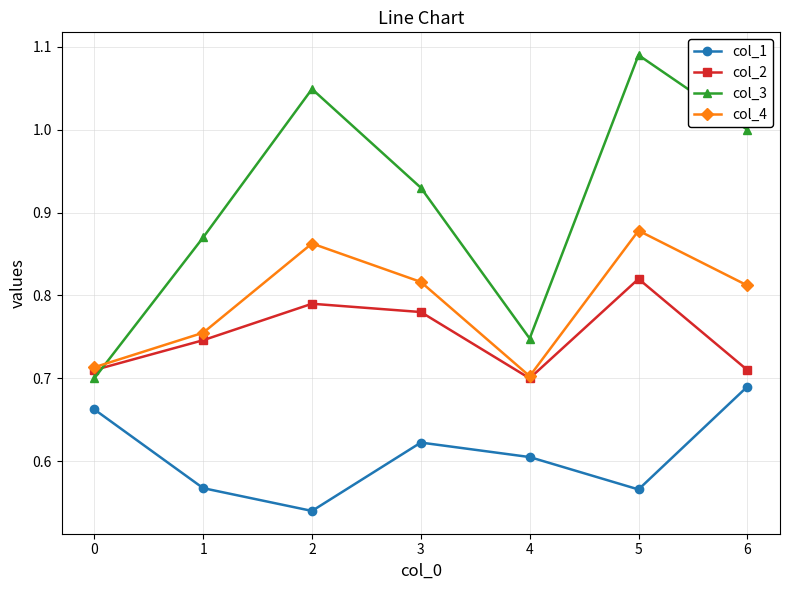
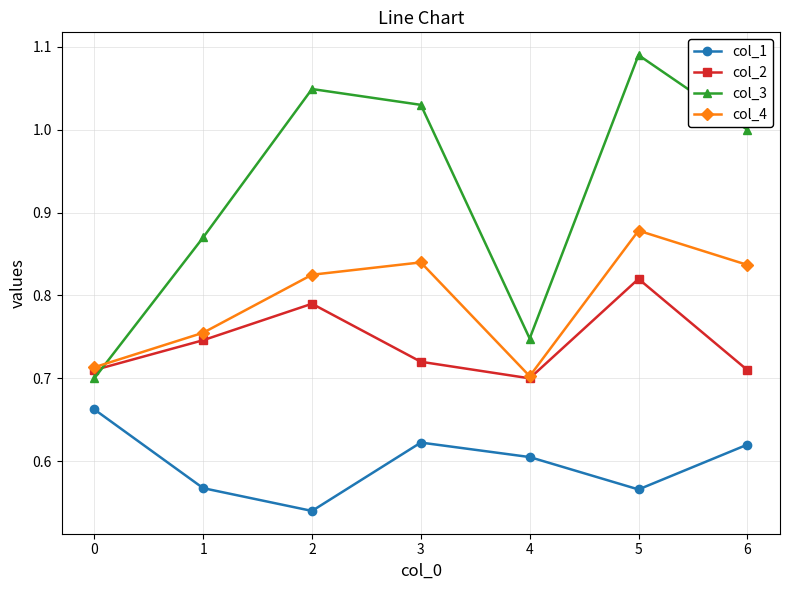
col_4, 2: 0.86 -> 0.82
col_2, 3: 0.78 -> 0.72
col_3, 3: 0.93 -> 1.03
col_4, 3: 0.82 -> 0.84
col_1, 6: 0.69 -> 0.62
col_4, 6: 0.81 -> 0.84
